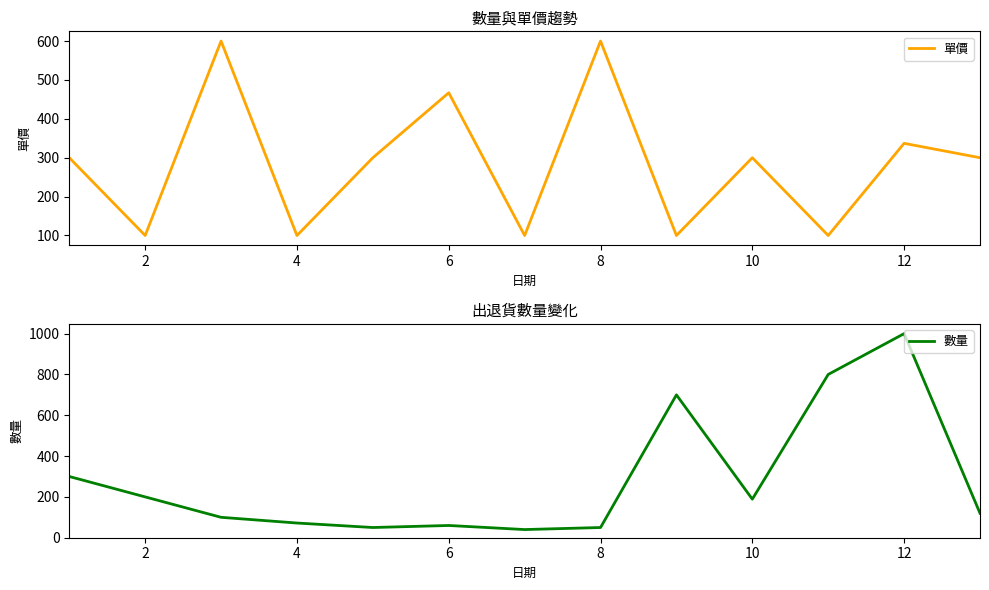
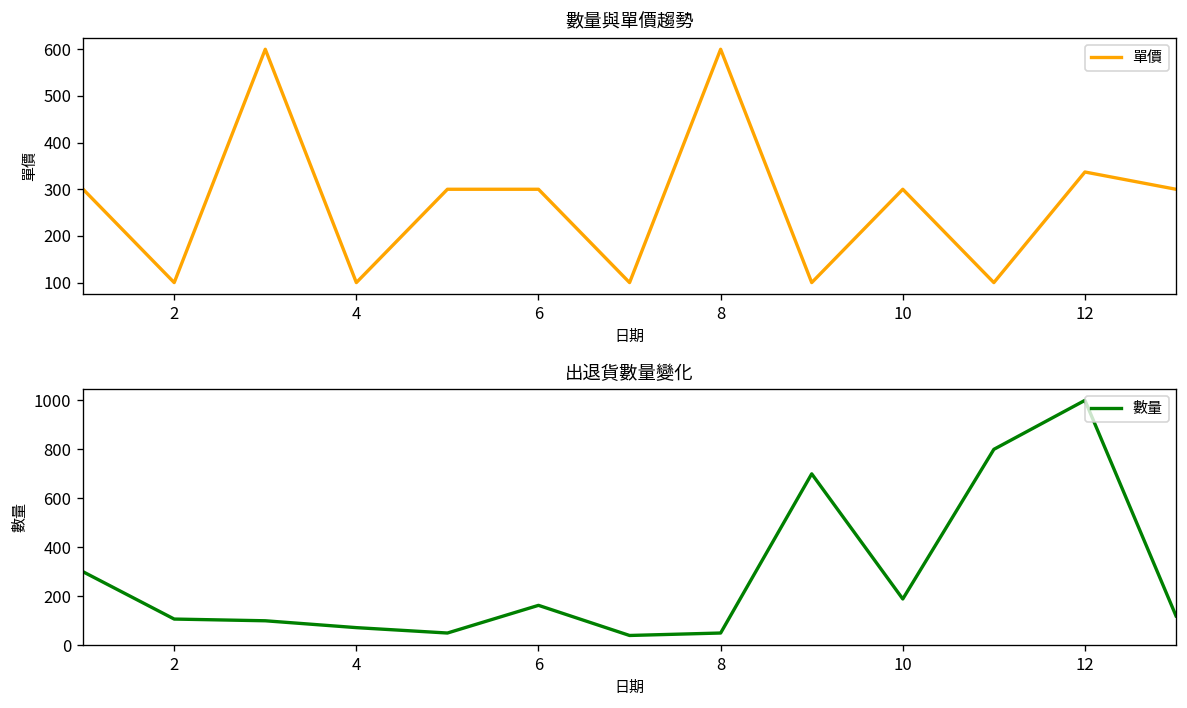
數量與單價趨勢, 6: 470 -> 300
出退貨數量變化, 2: 200 -> 110
出退貨數量變化, 6: 60 -> 160
